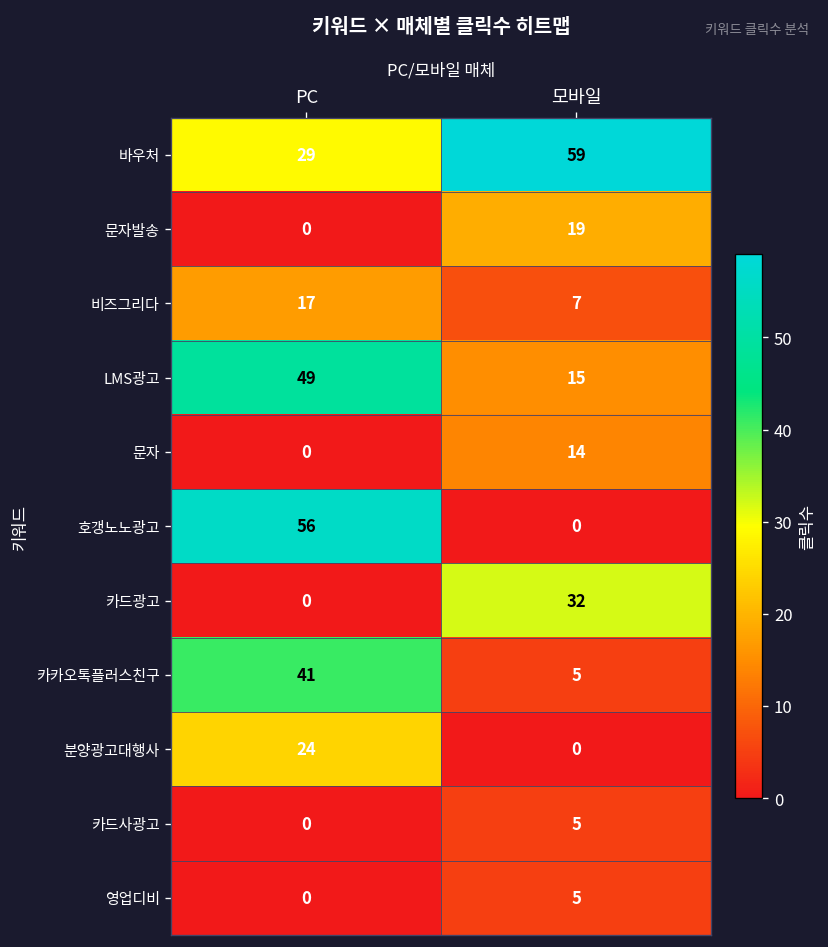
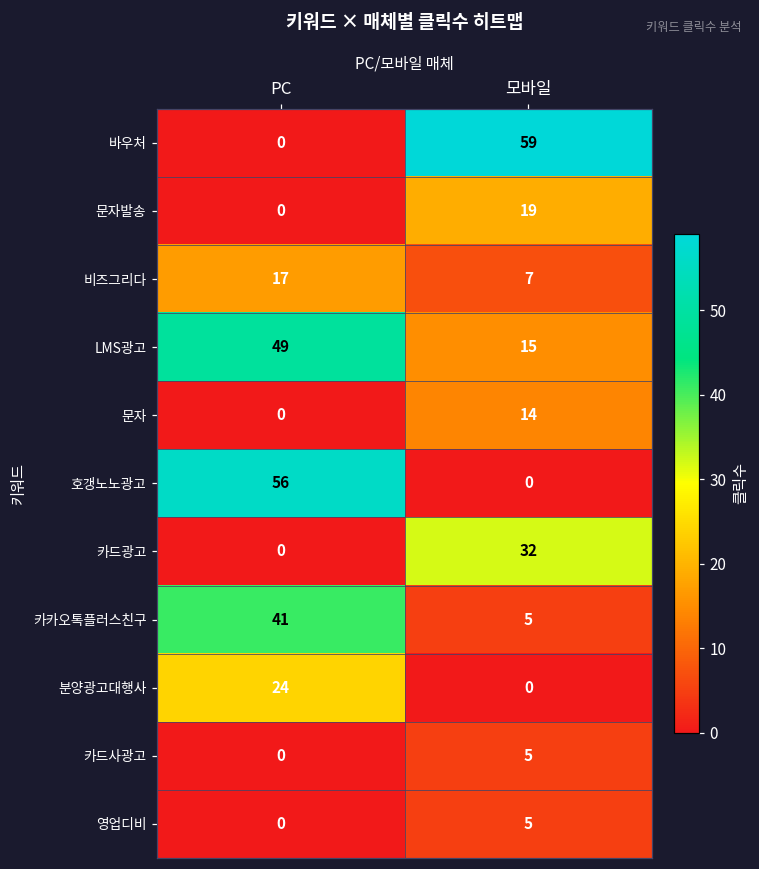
바우처, PC: 29 -> 0
